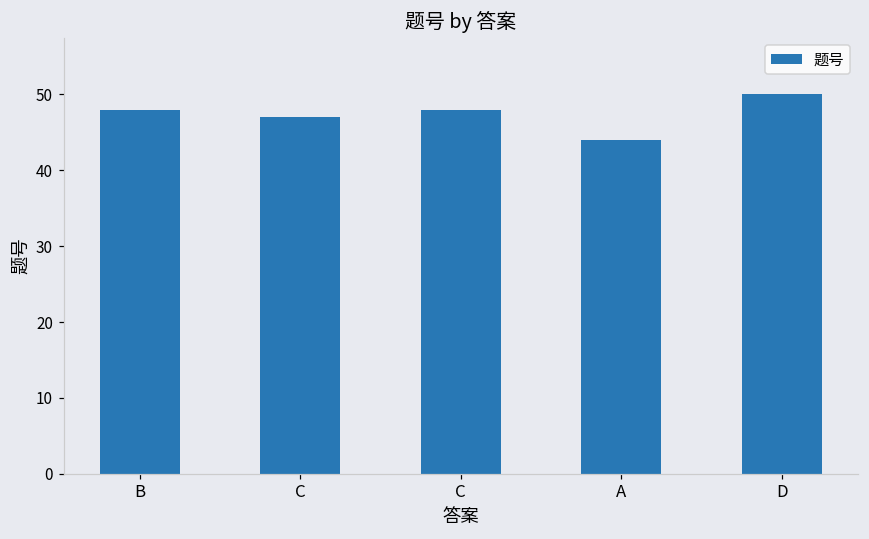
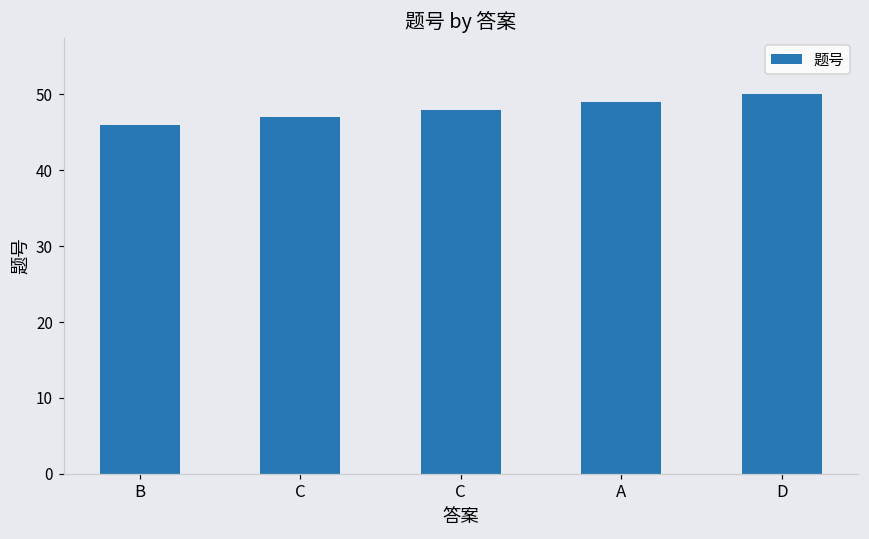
B: 48 -> 46
A: 44 -> 49
